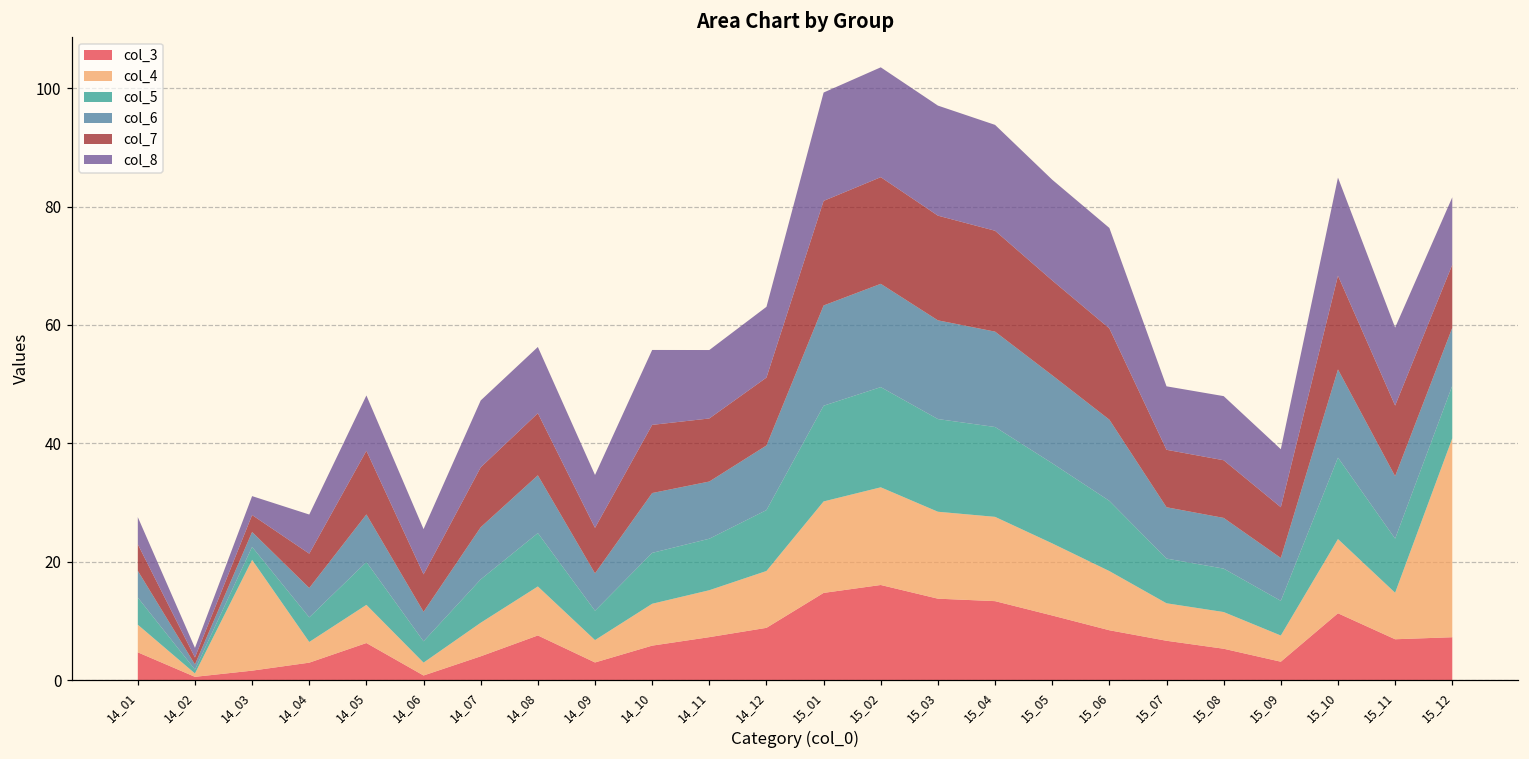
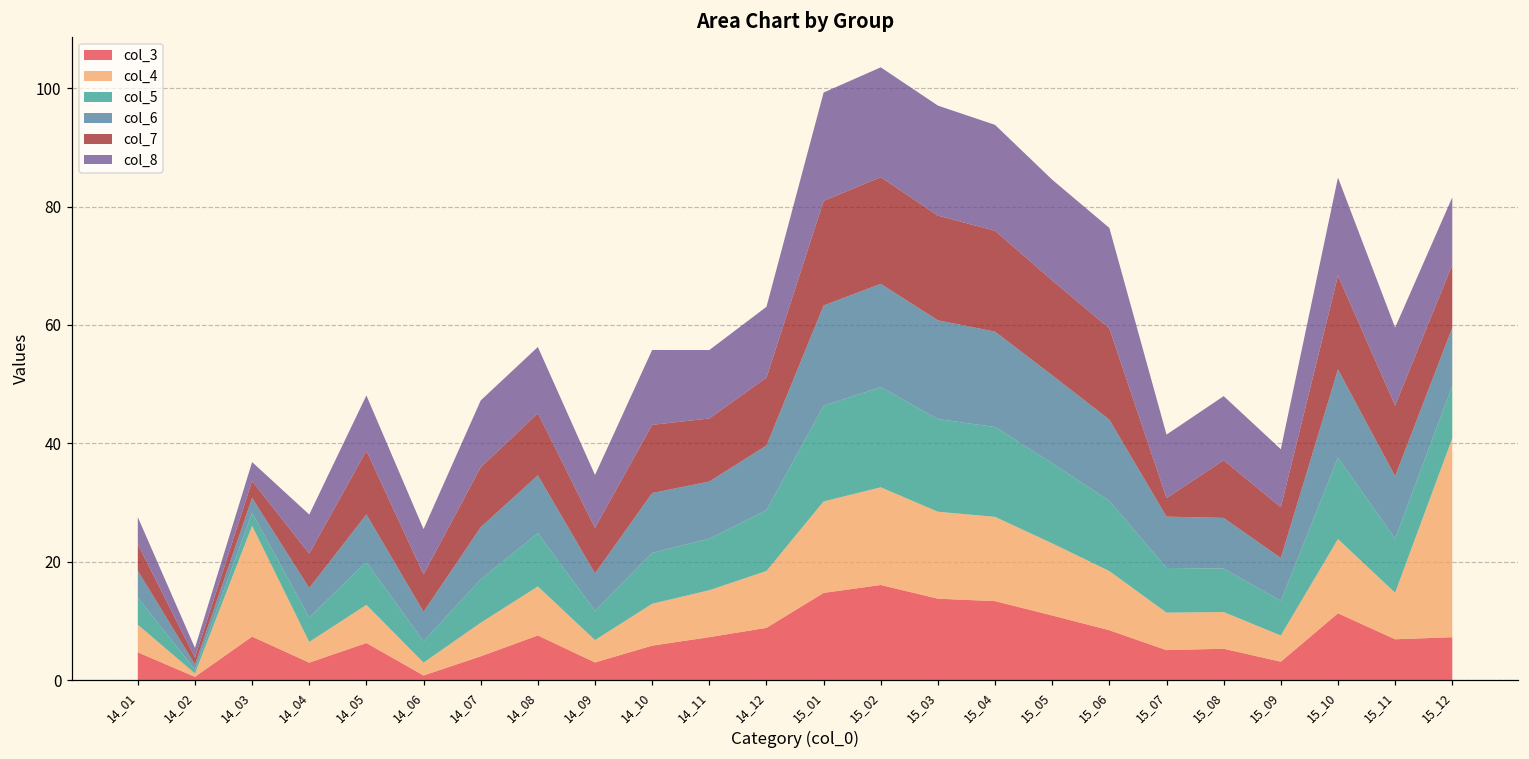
col_3, 14_03: 2 -> 7
col_3, 15_07: 7 -> 5
col_7, 15_07: 10 -> 3
